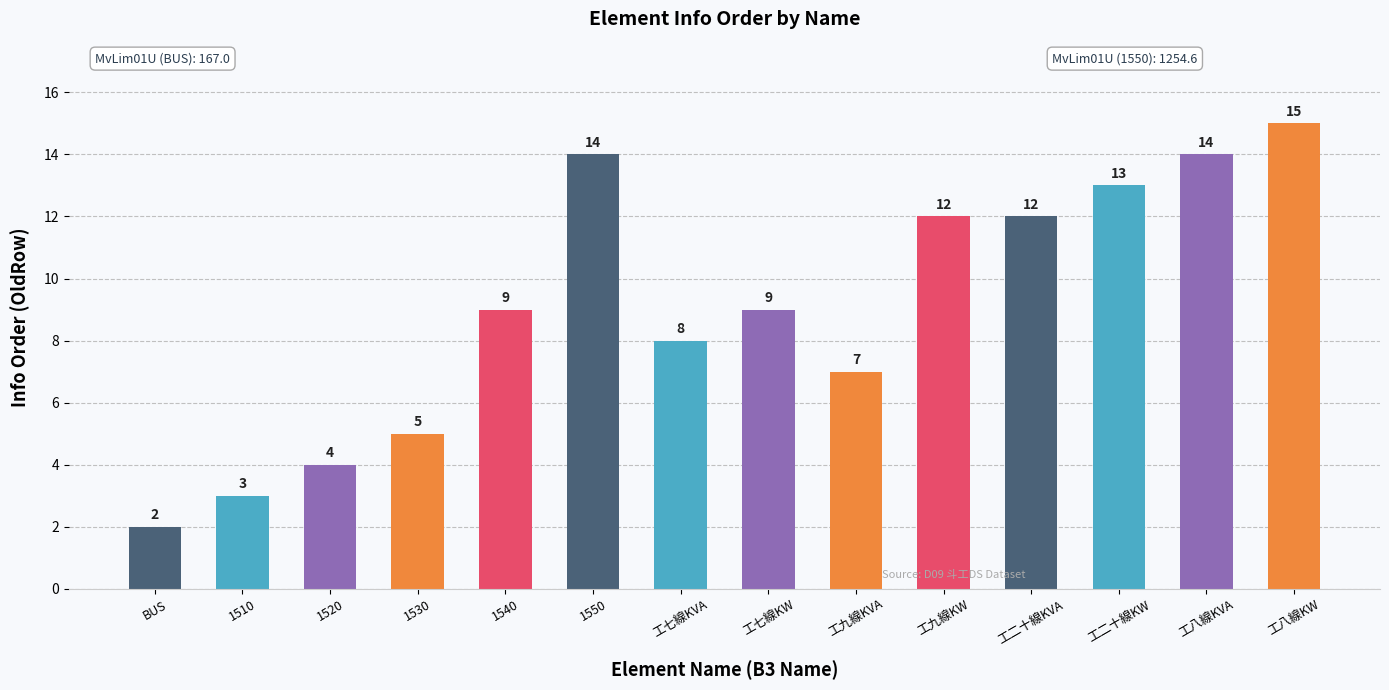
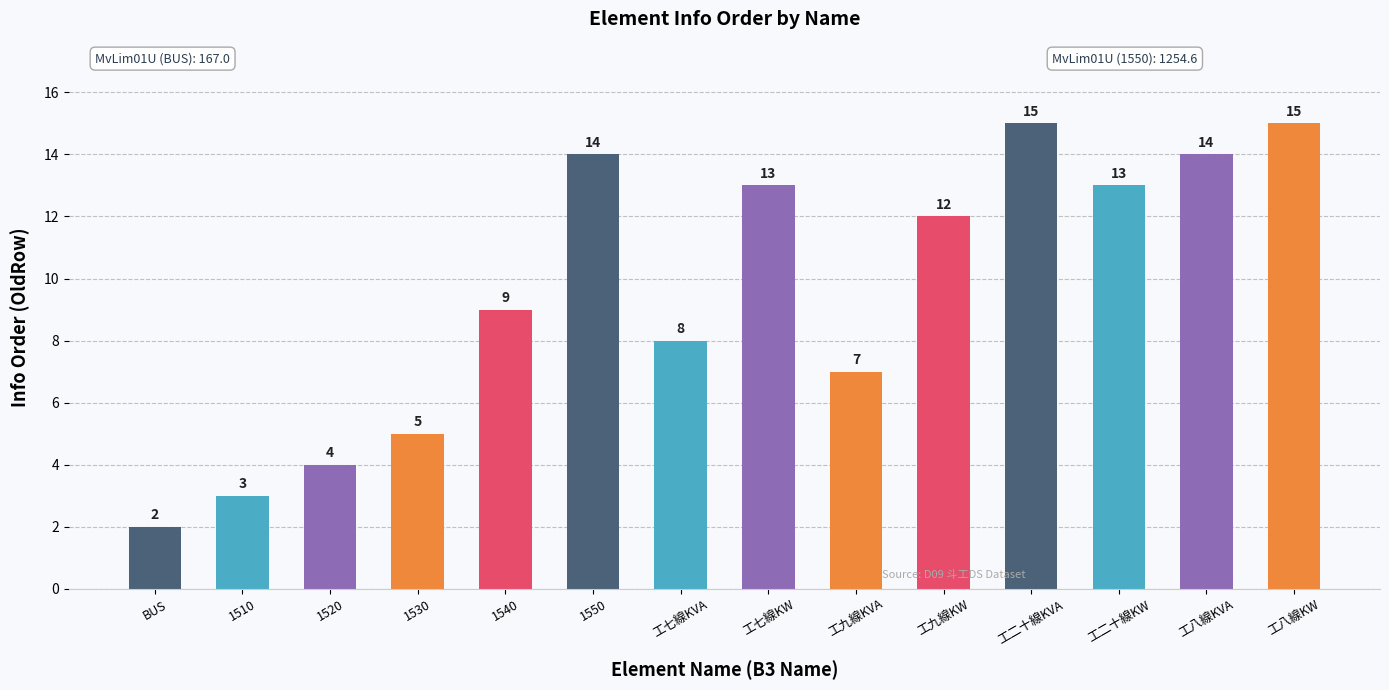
工七線KW: 9 -> 13
工二十線KVA: 12 -> 15
